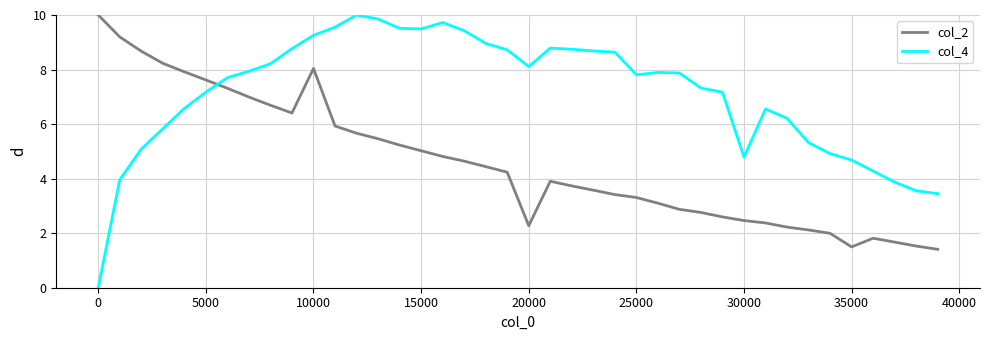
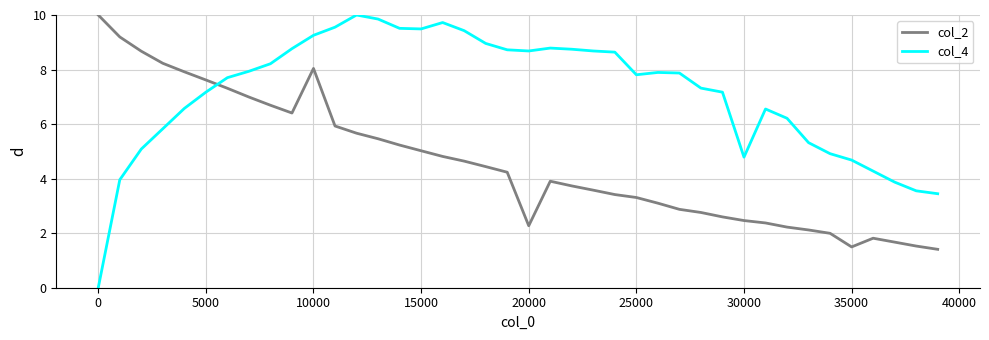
col_4, 20000: 8.1 -> 8.7
